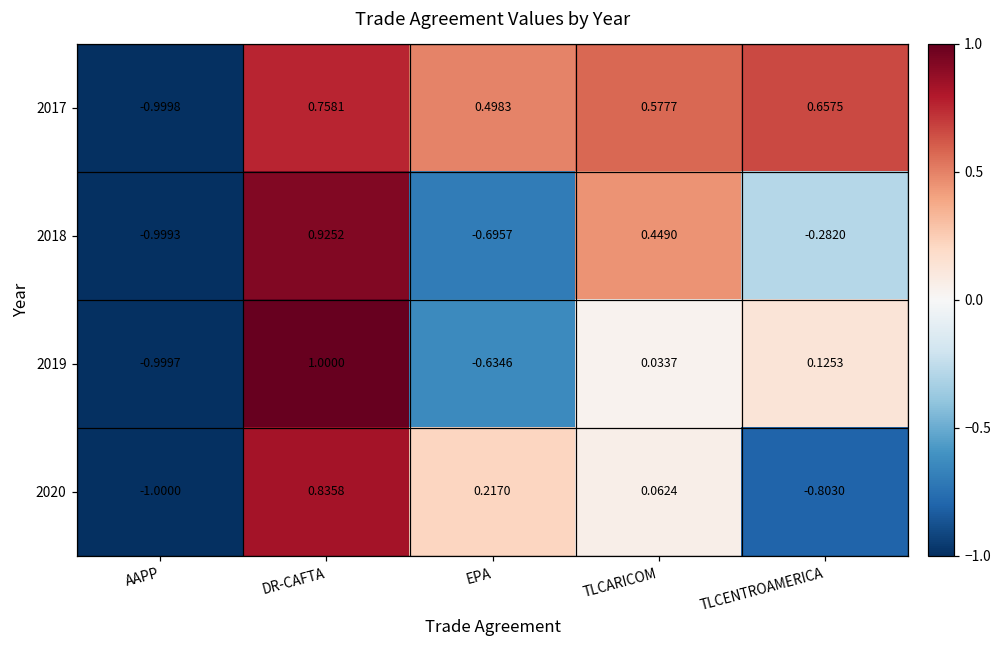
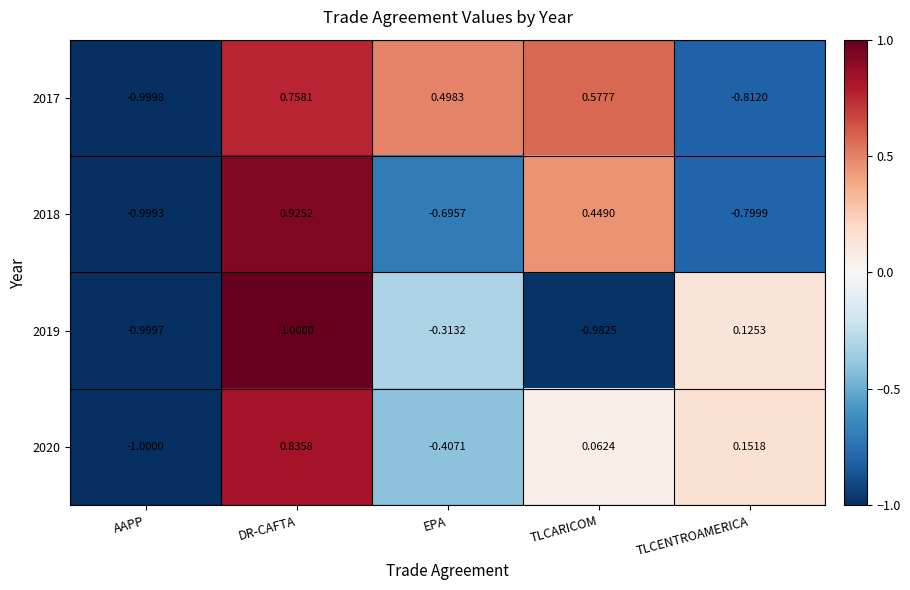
2017, TLCENTROAMERICA: 0.6575 -> -0.8120
2018, TLCENTROAMERICA: -0.2820 -> -0.7999
2019, EPA: -0.6346 -> -0.3132
2019, TLCARICOM: 0.0337 -> -0.9825
2020, EPA: 0.2170 -> -0.4071
2020, TLCENTROAMERICA: -0.8030 -> 0.1518
